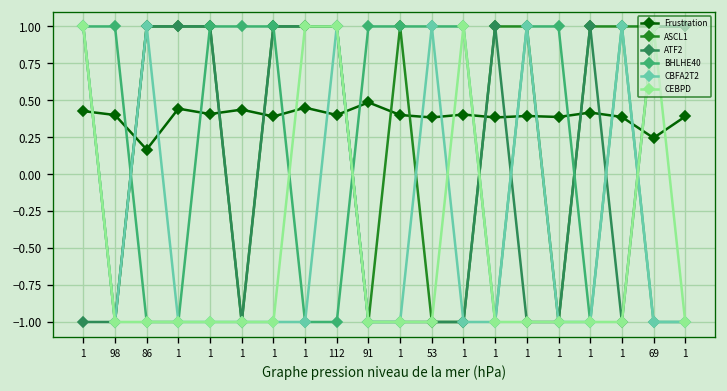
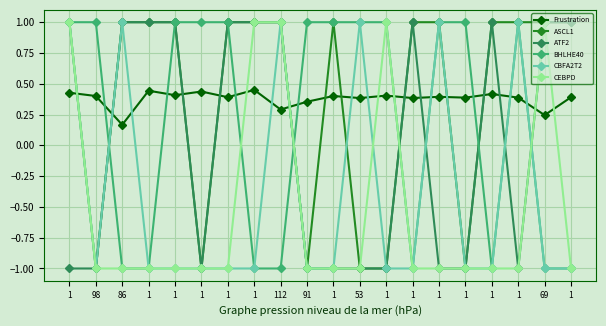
Frustration, 112: 0.40 -> 0.29
Frustration, 91: 0.49 -> 0.35
